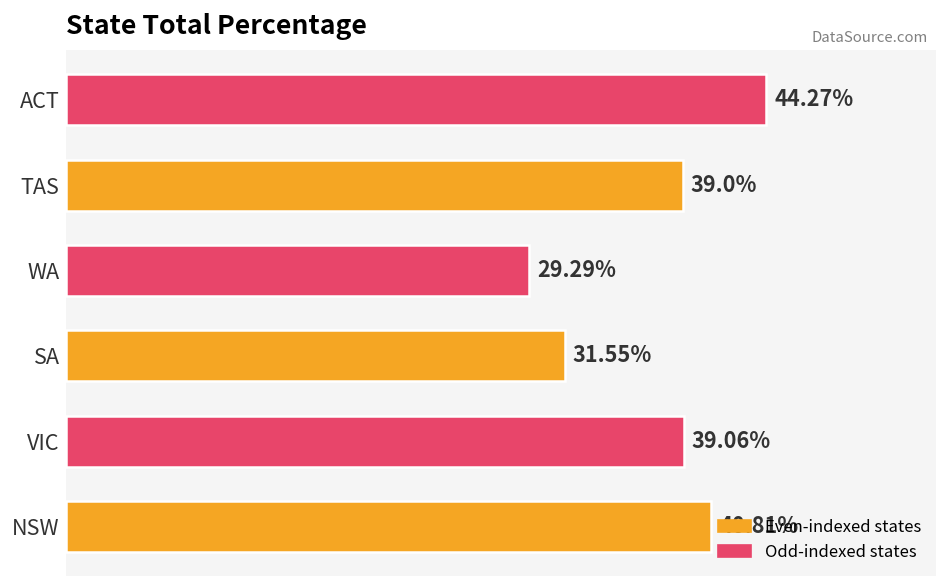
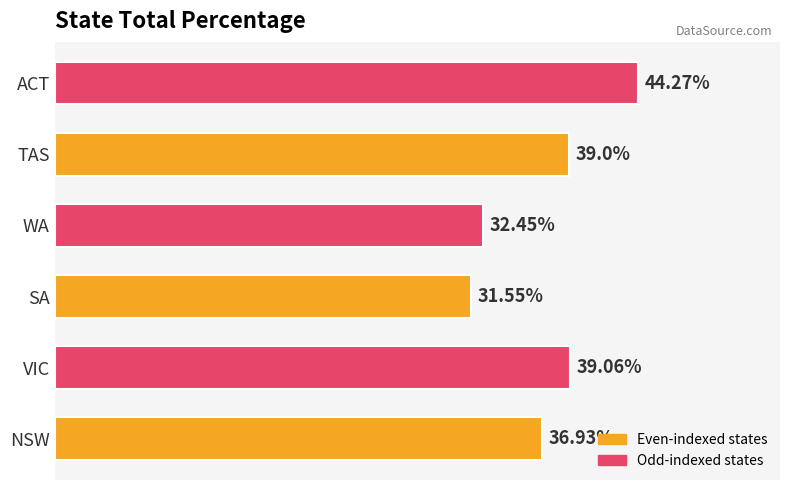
WA: 29.29% -> 32.45%
NSW: 40.81% -> 36.93%
